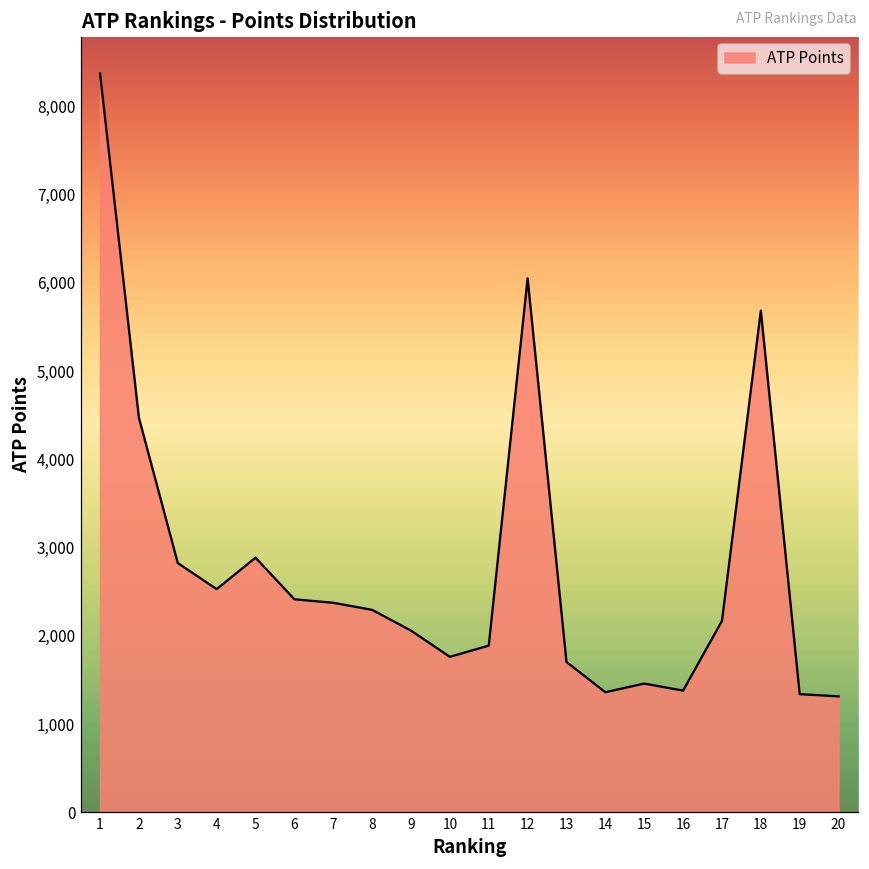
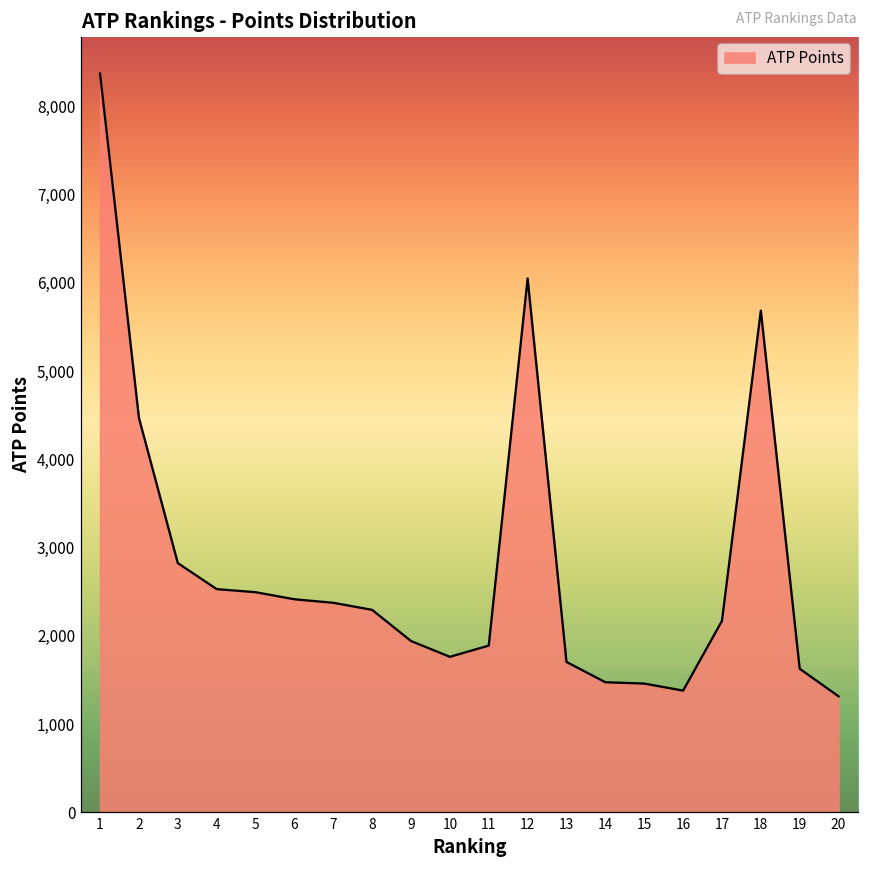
5: 2,900 -> 2,500
9: 2,100 -> 1,900
14: 1,400 -> 1,500
19: 1,300 -> 1,600
